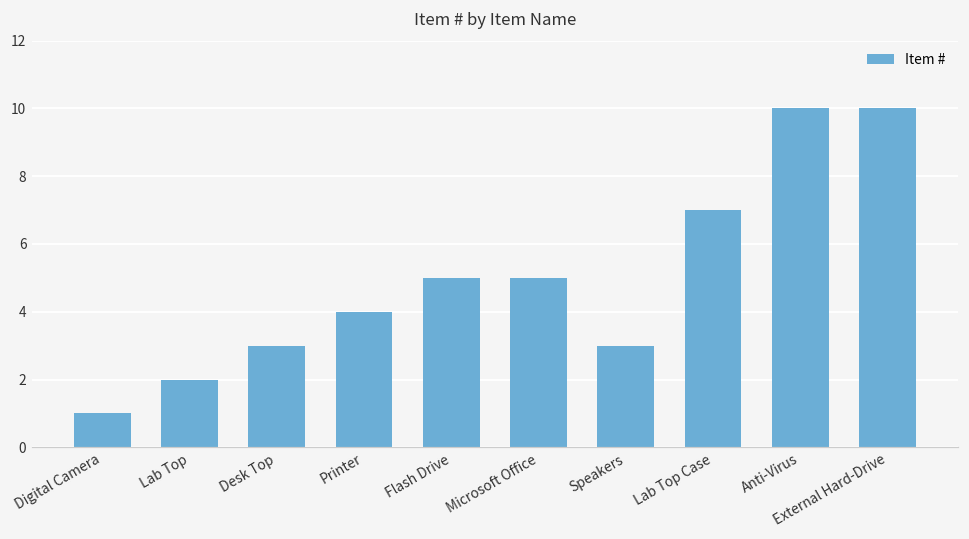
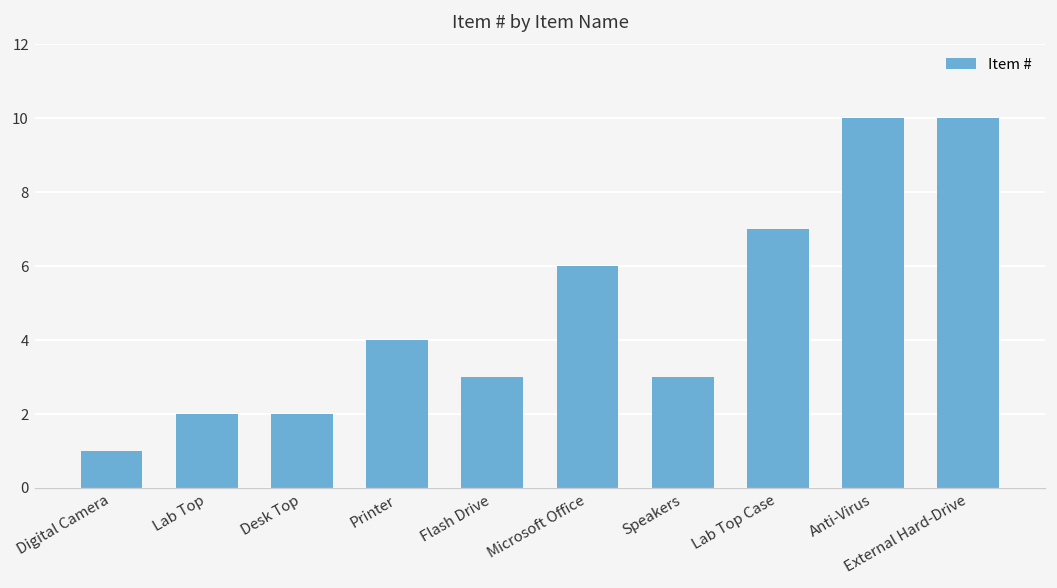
Desk Top: 3 -> 2
Flash Drive: 5 -> 3
Microsoft Office: 5 -> 6
